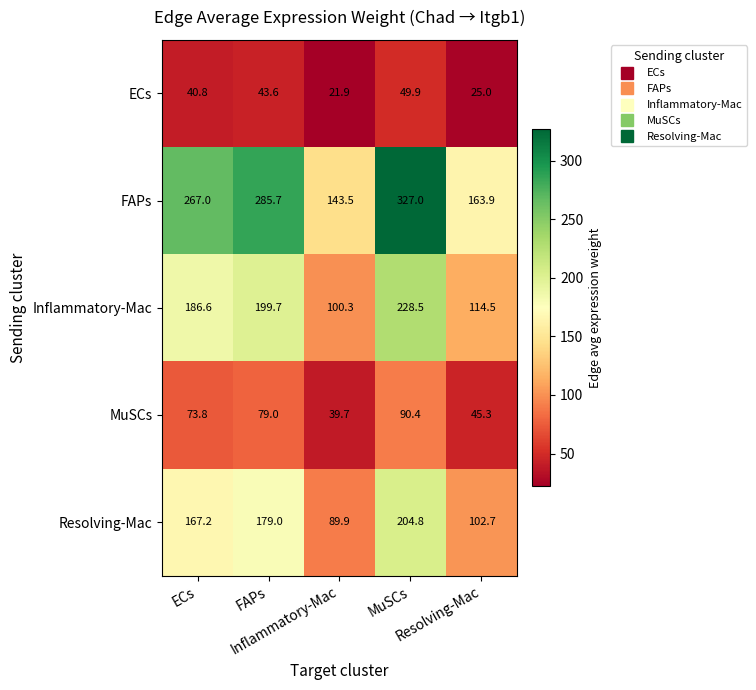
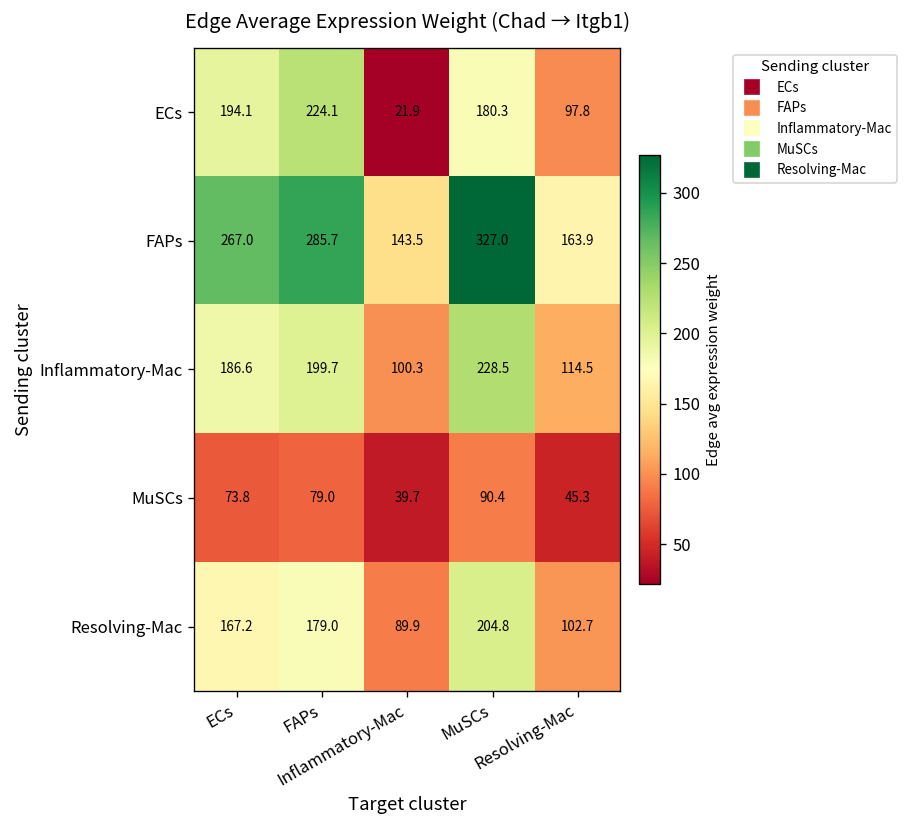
ECs, ECs: 40.8 -> 194.1
ECs, FAPs: 43.6 -> 224.1
ECs, MuSCs: 49.9 -> 180.3
ECs, Resolving-Mac: 25.0 -> 97.8
